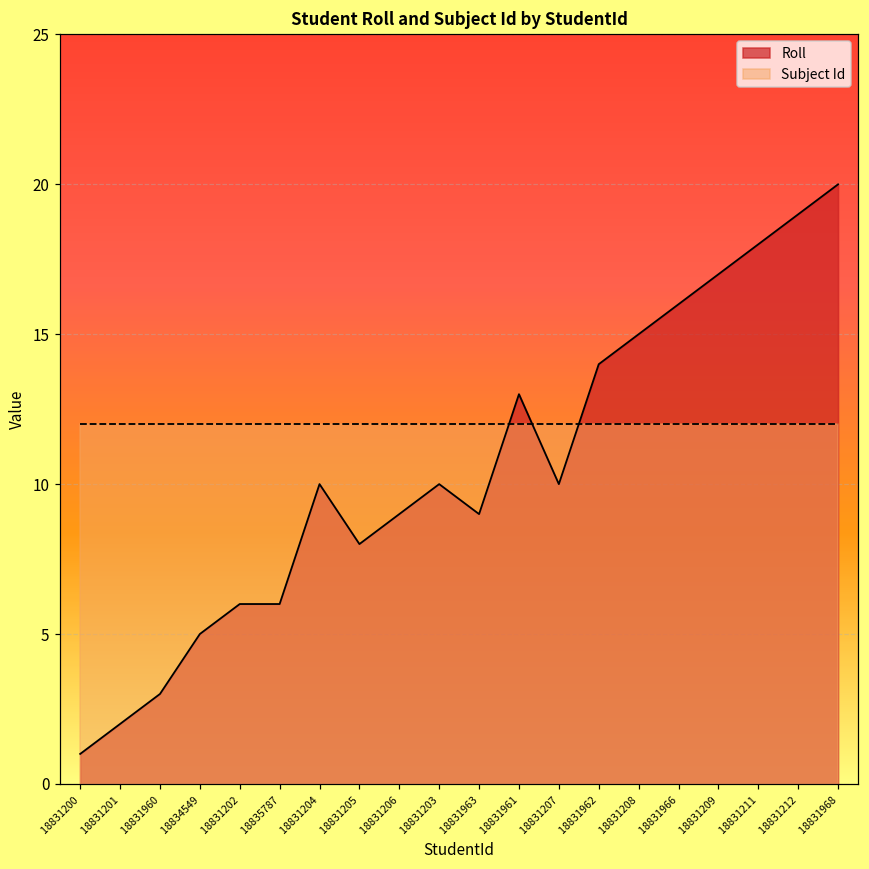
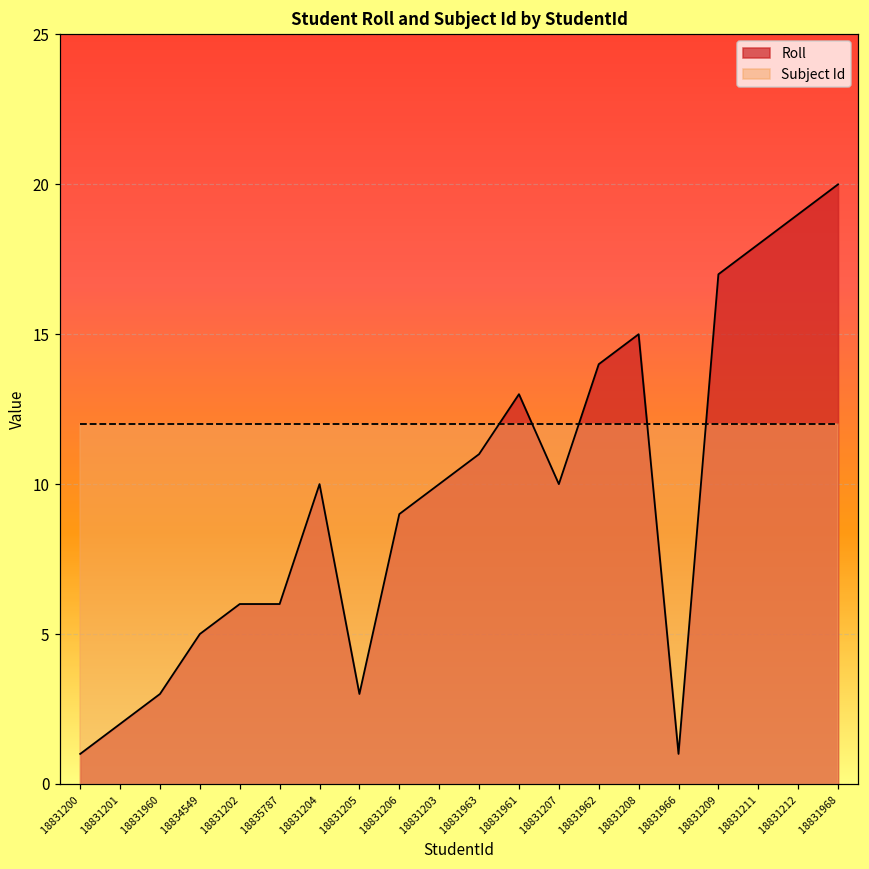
Roll, 18831205: 8 -> 3
Roll, 18831963: 9 -> 11
Roll, 18831966: 16 -> 1
